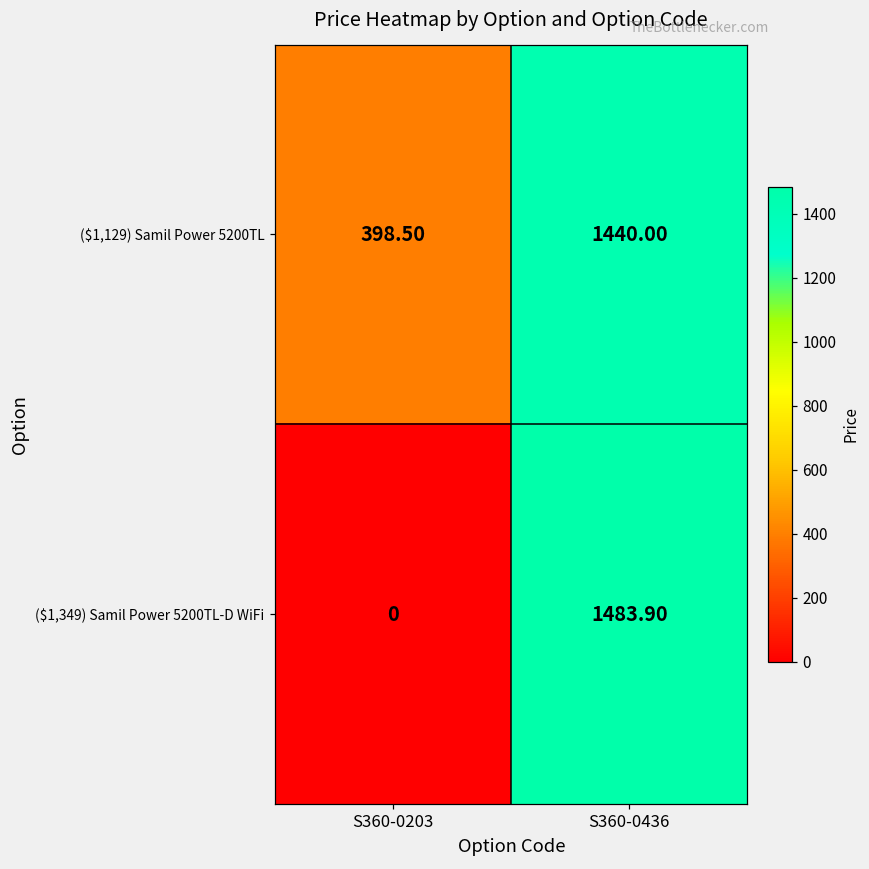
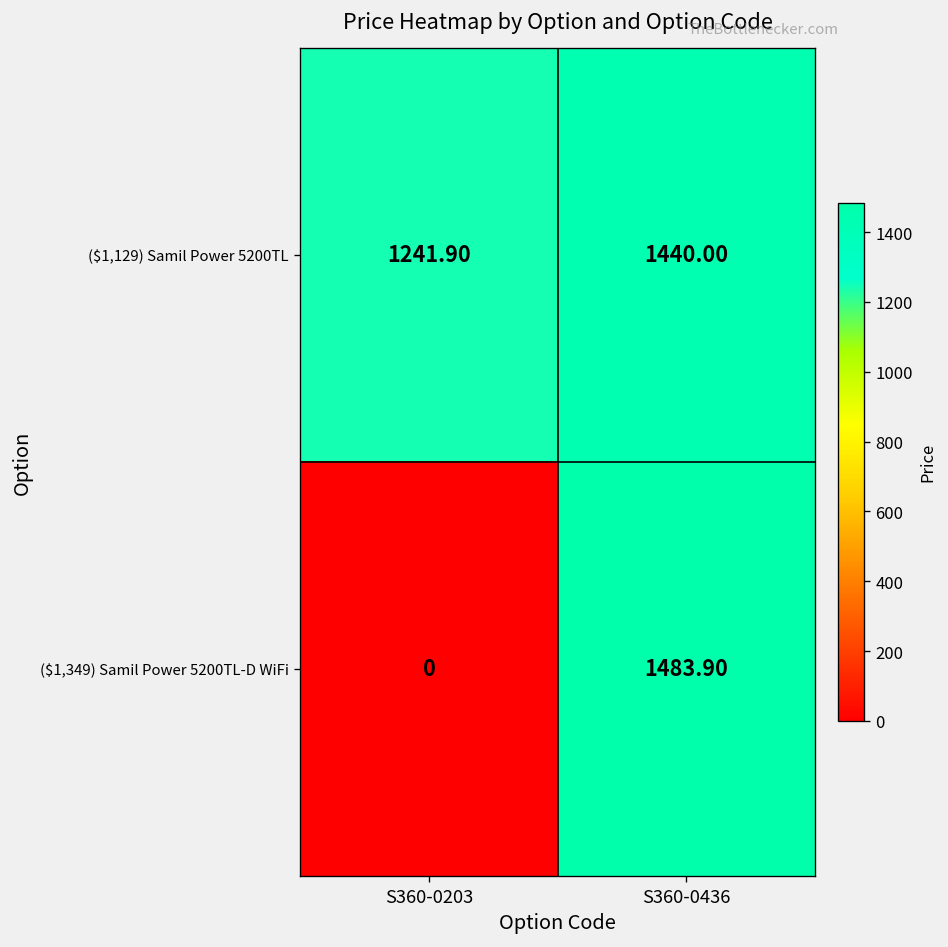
($1,129) Samil Power 5200TL, S360-0203: 398.50 -> 1241.90
